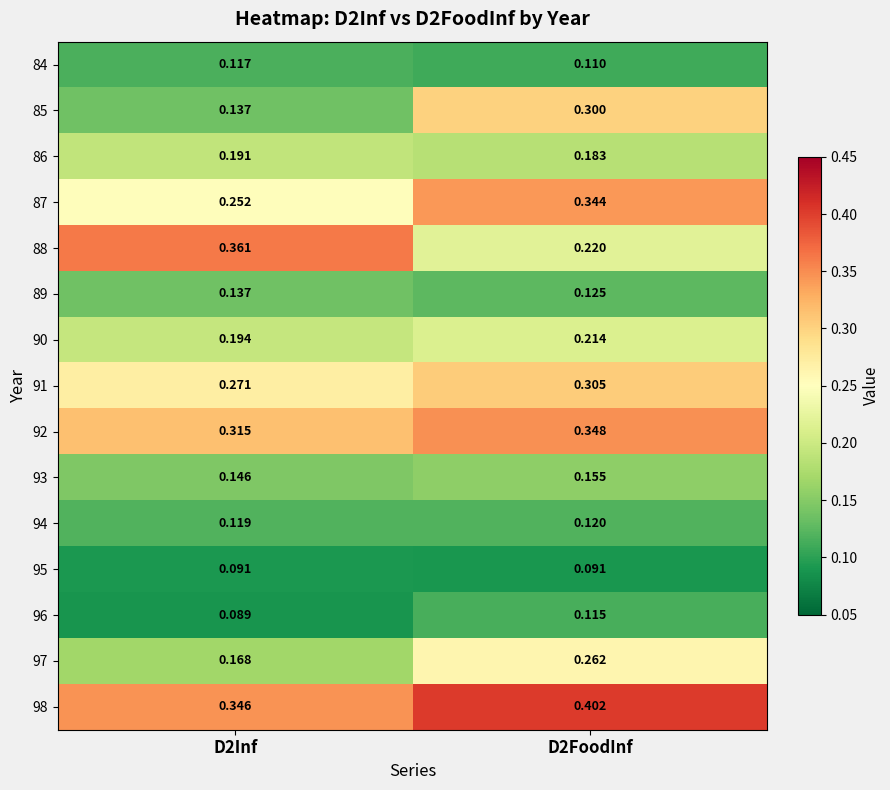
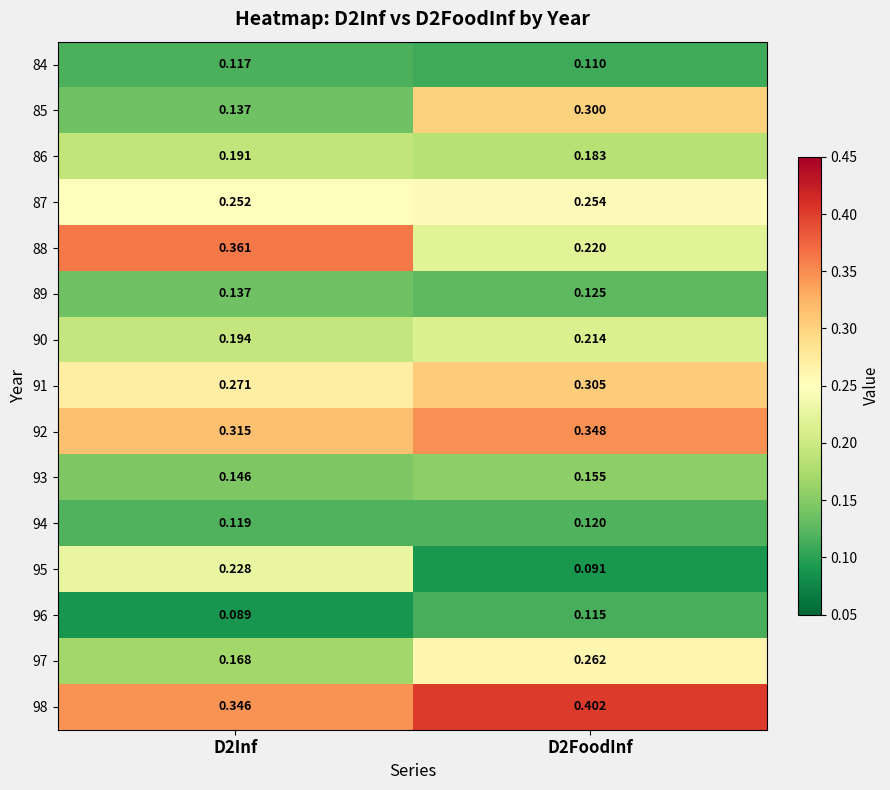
87, D2FoodInf: 0.344 -> 0.254
95, D2Inf: 0.091 -> 0.228
